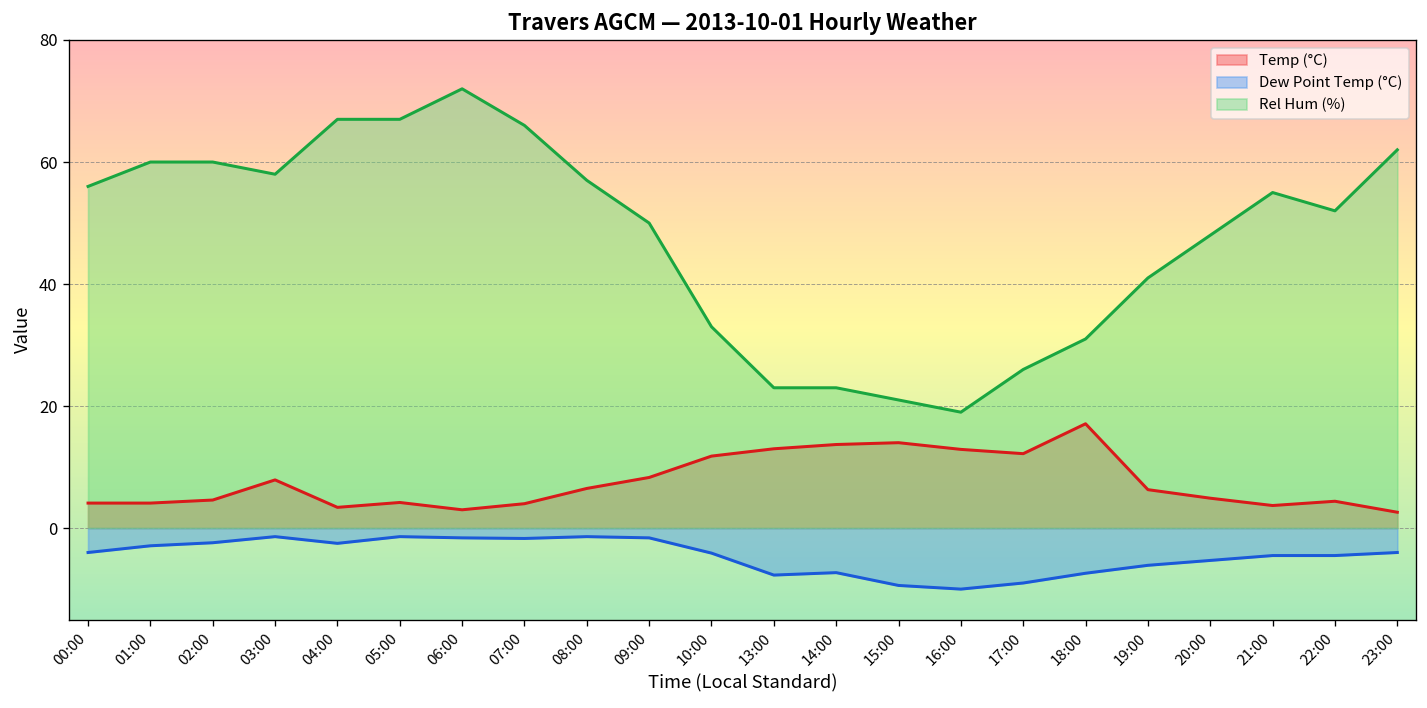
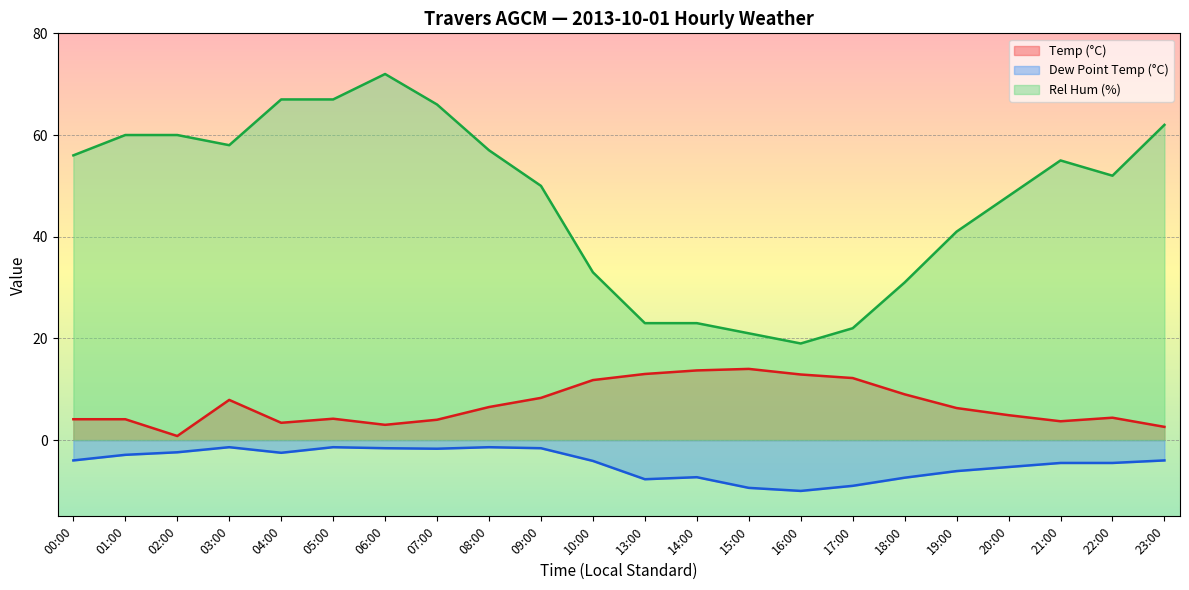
Temp (°C), 02:00: 5 -> 1
Rel Hum (%), 17:00: 26 -> 22
Temp (°C), 18:00: 17 -> 9
